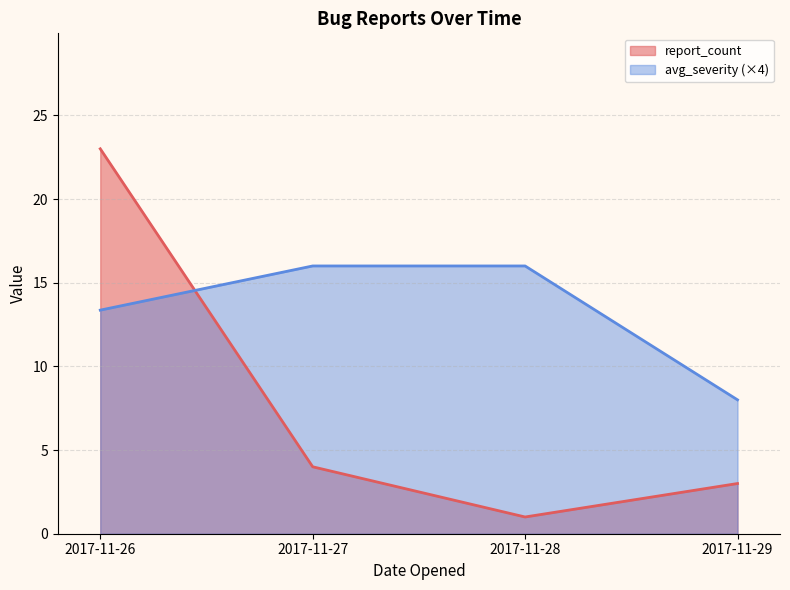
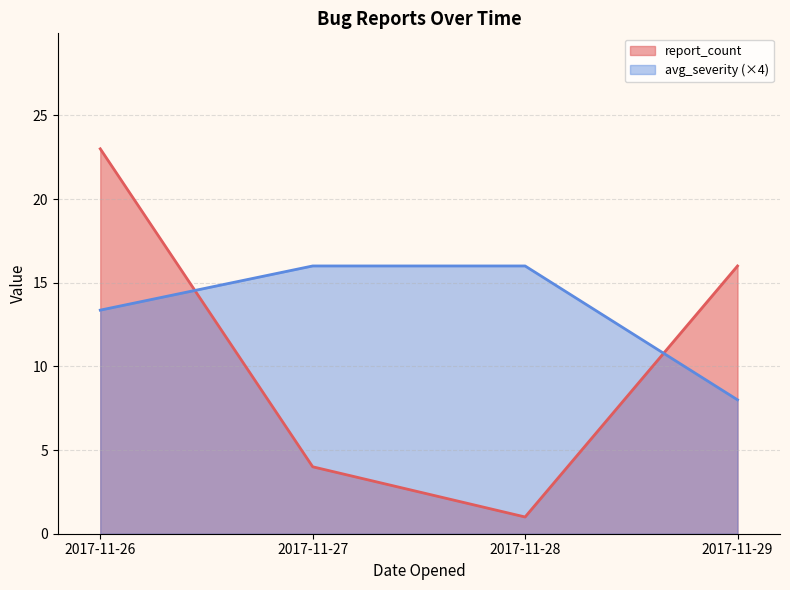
report_count, 2017-11-29: 3 -> 16
